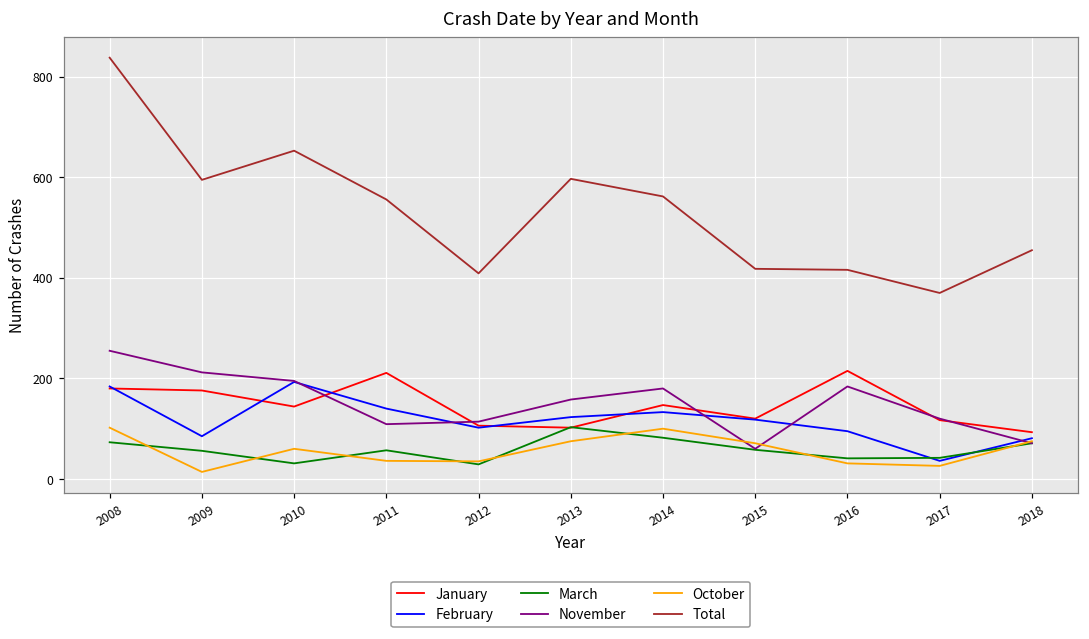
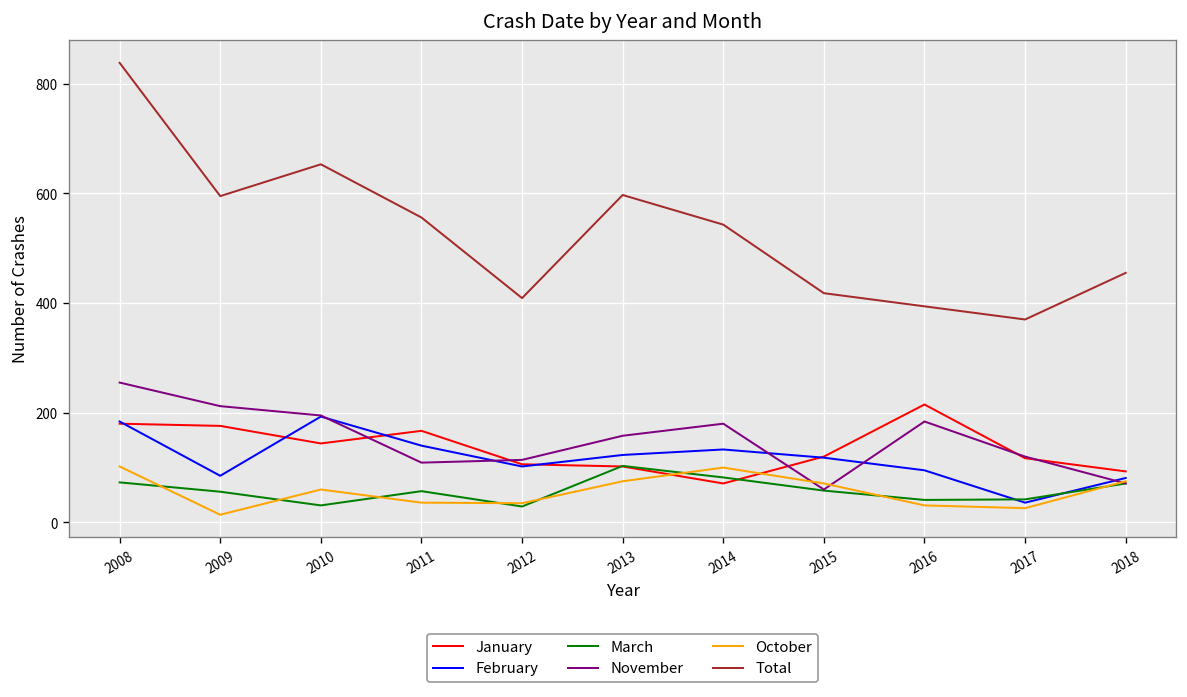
January, 2011: 210 -> 170
January, 2014: 150 -> 70
Total, 2014: 560 -> 540
Total, 2016: 420 -> 390
